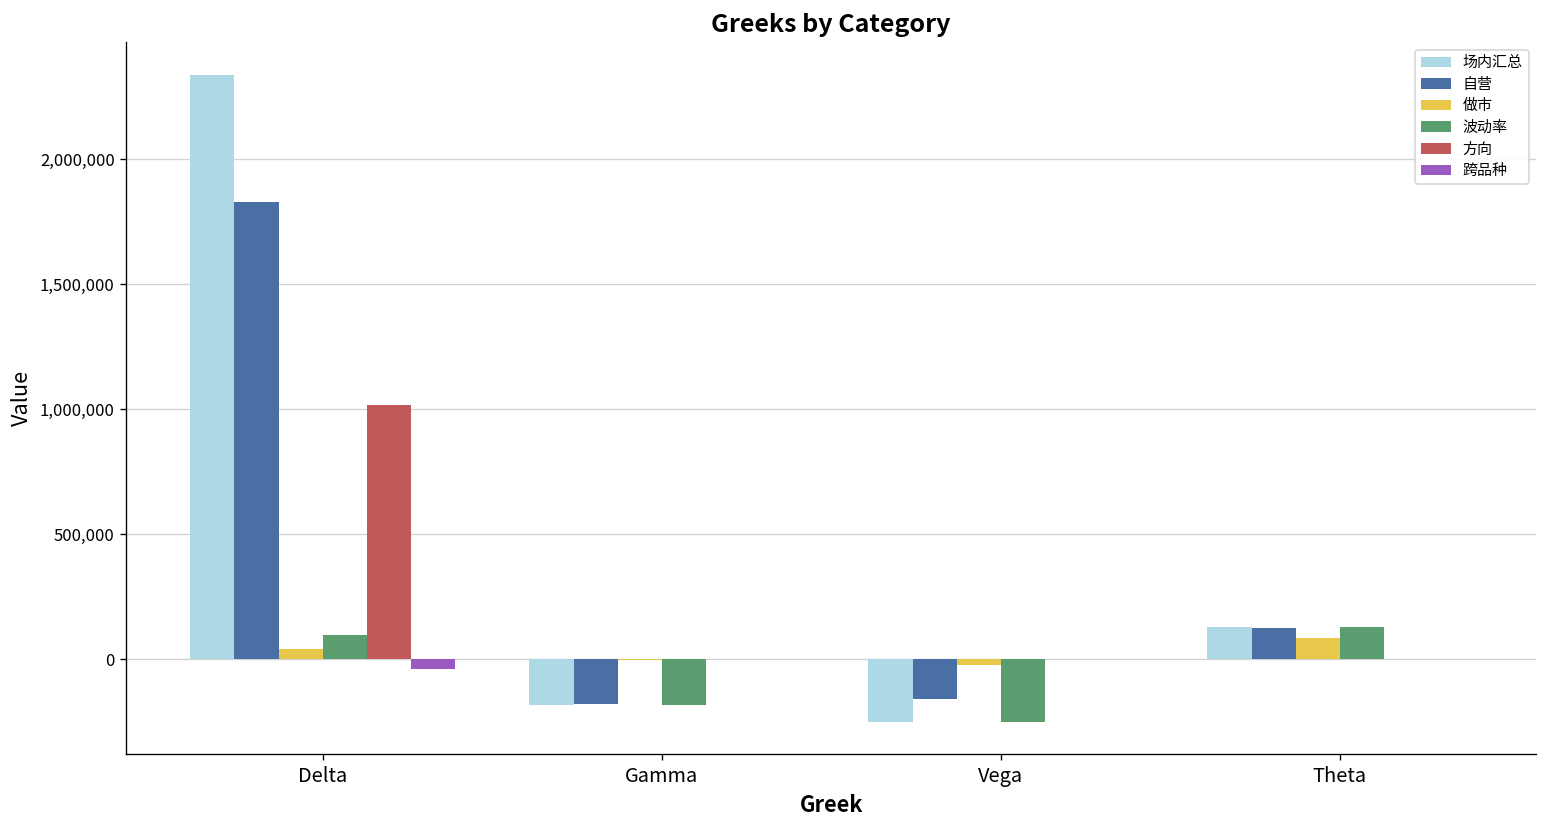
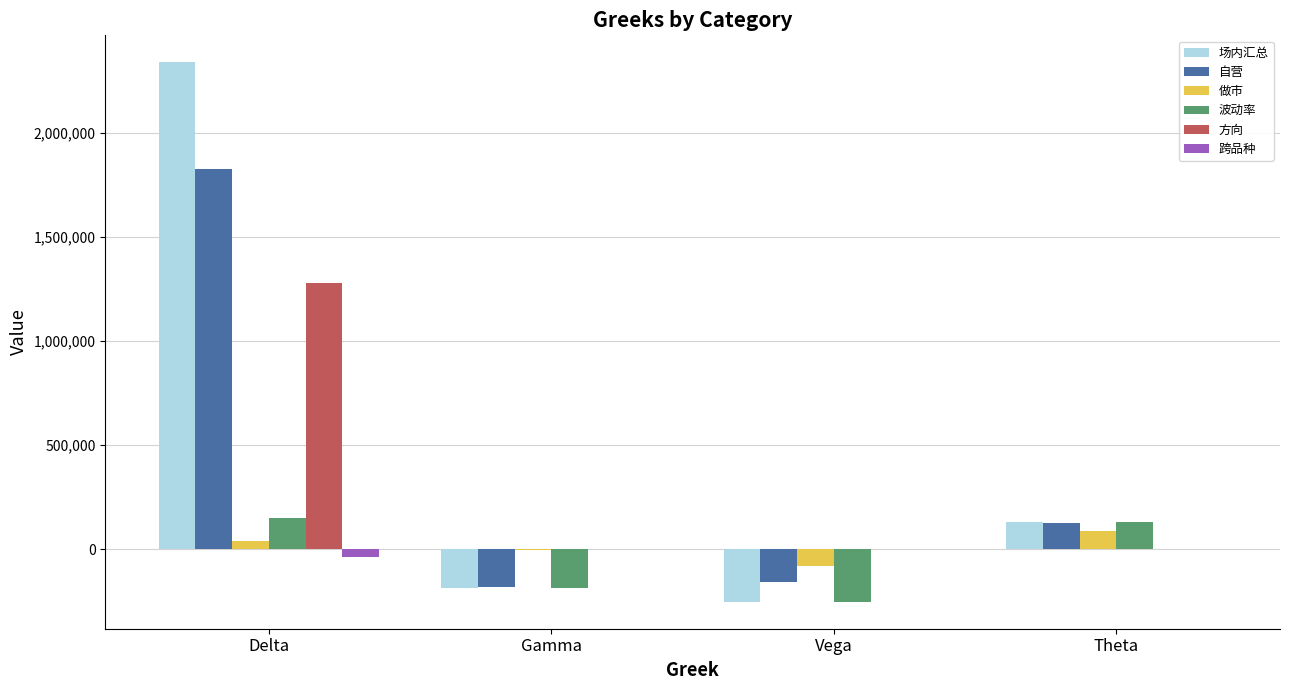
波动率, Delta: 100,000 -> 150,000
方向, Delta: 1,020,000 -> 1,280,000
做市, Vega: -20,000 -> -80,000
